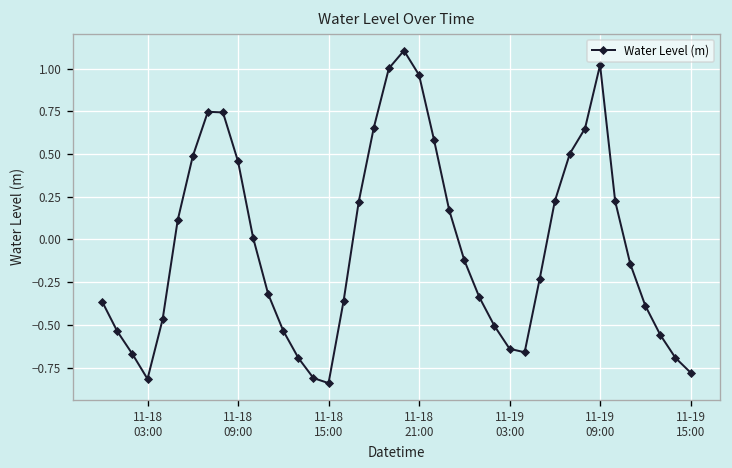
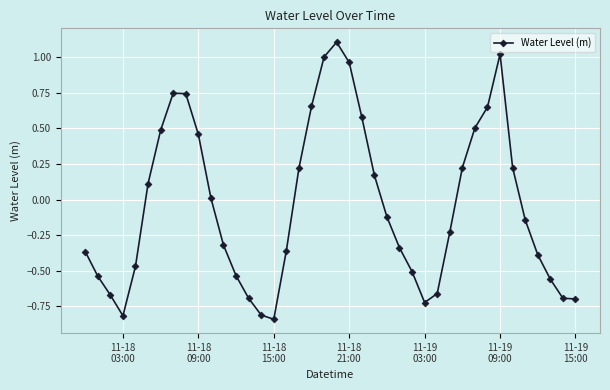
11-19 03:00: -0.64 -> -0.72
11-19 15:00: -0.78 -> -0.70
